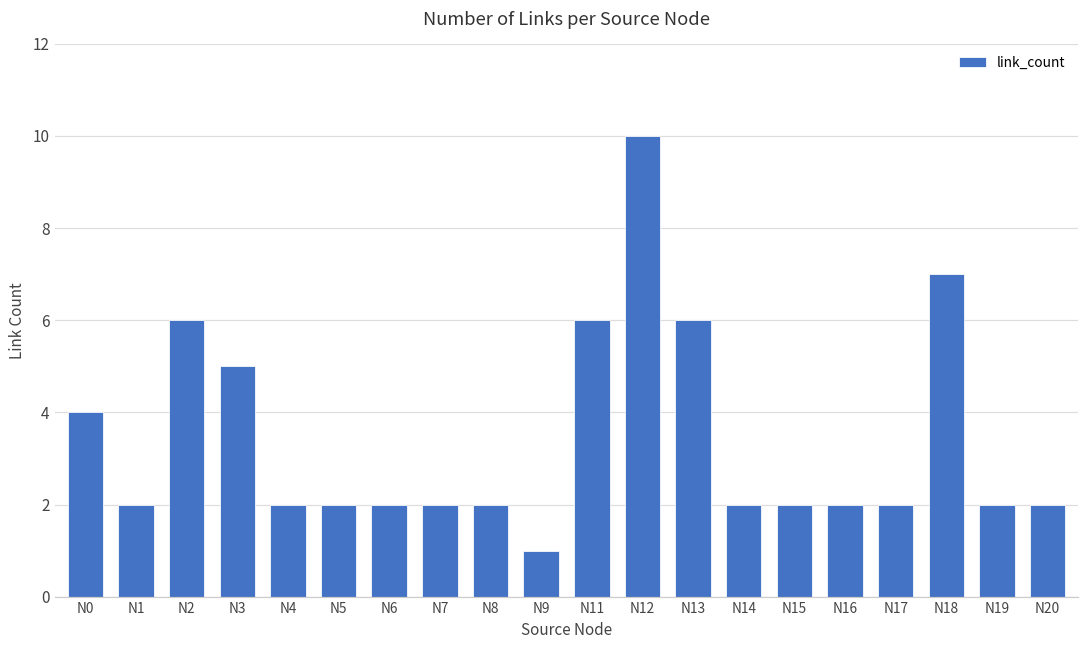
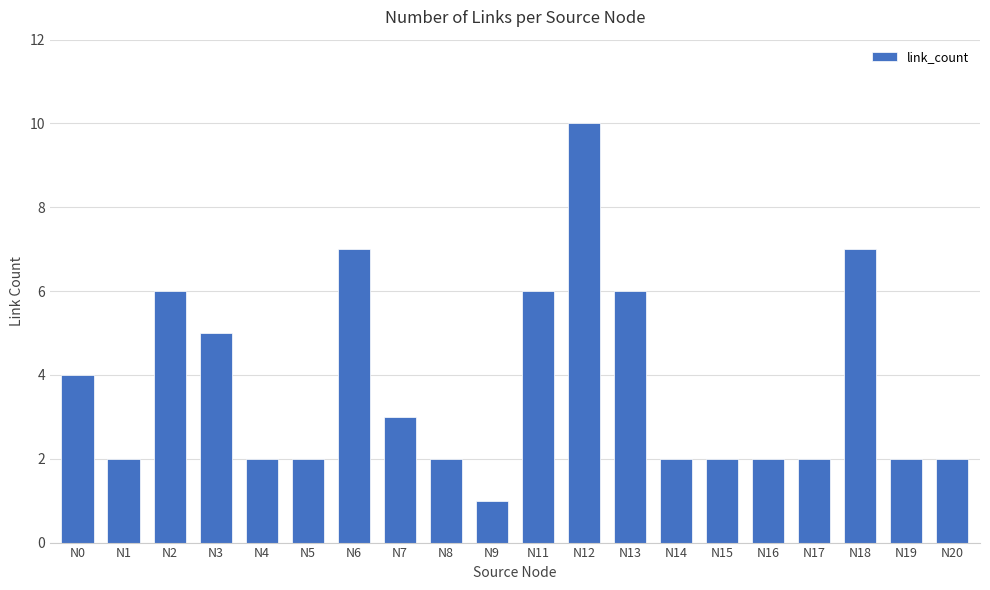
N6: 2 -> 7
N7: 2 -> 3
